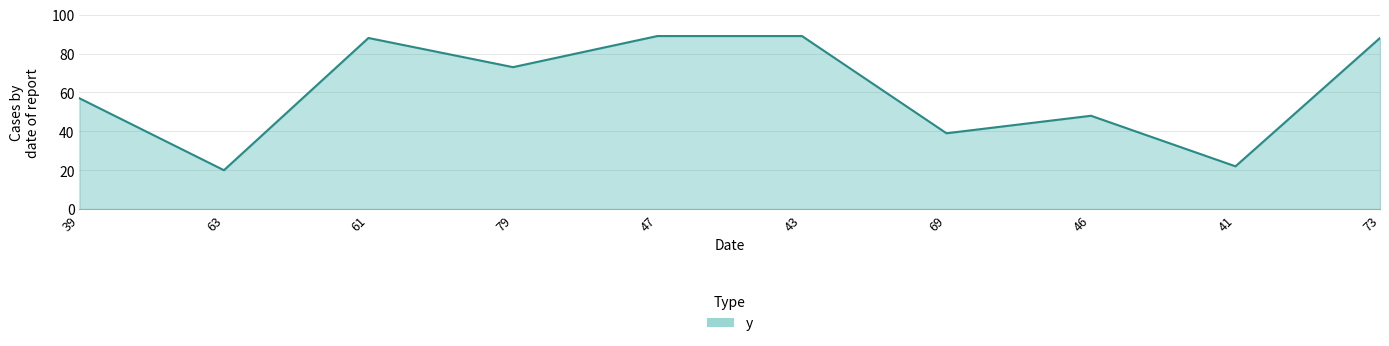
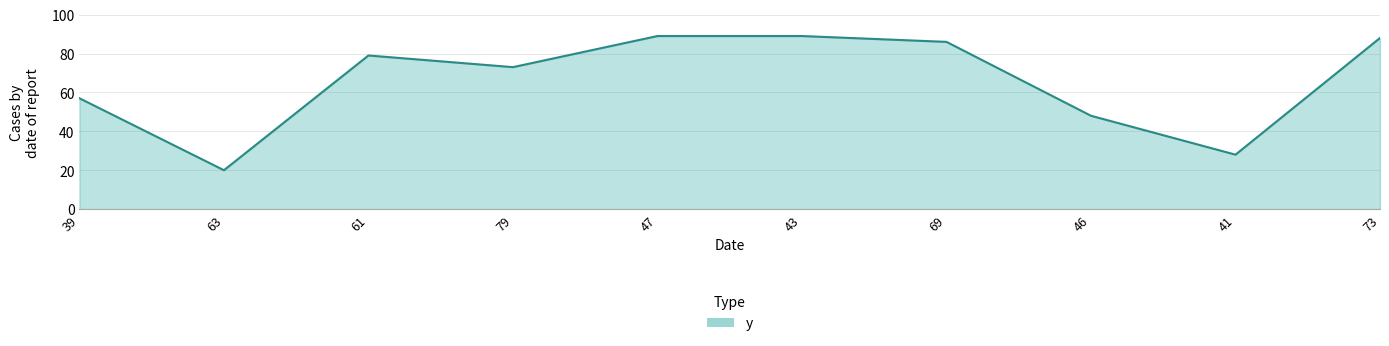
61: 88 -> 79
69: 39 -> 86
41: 22 -> 28
